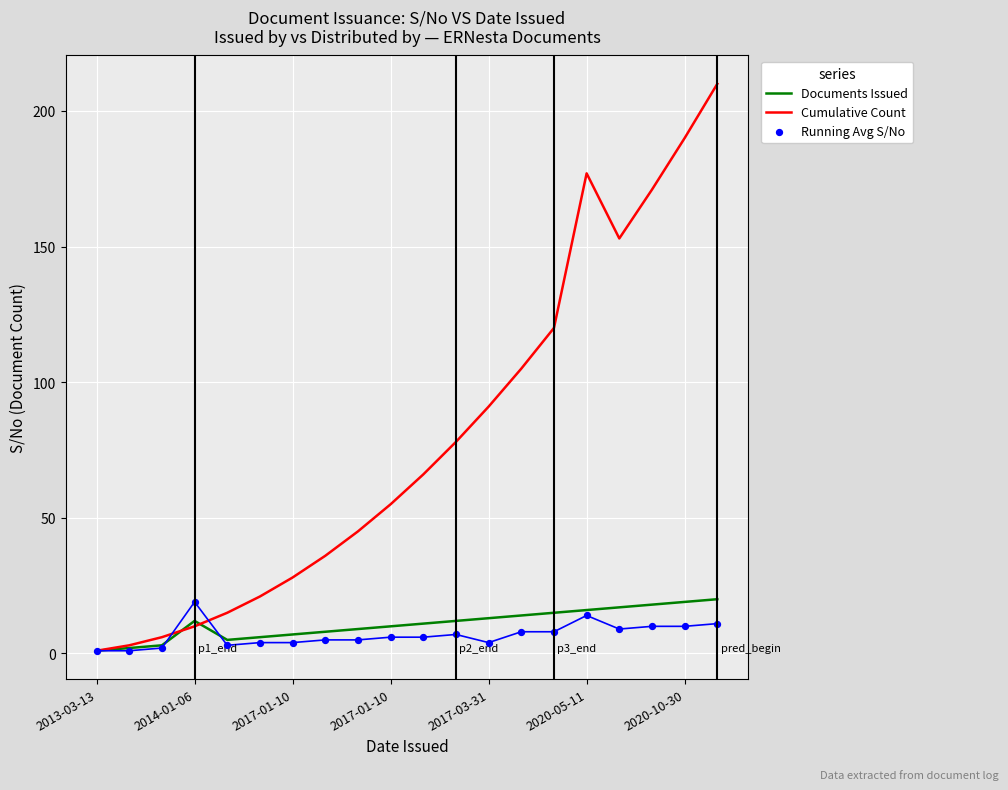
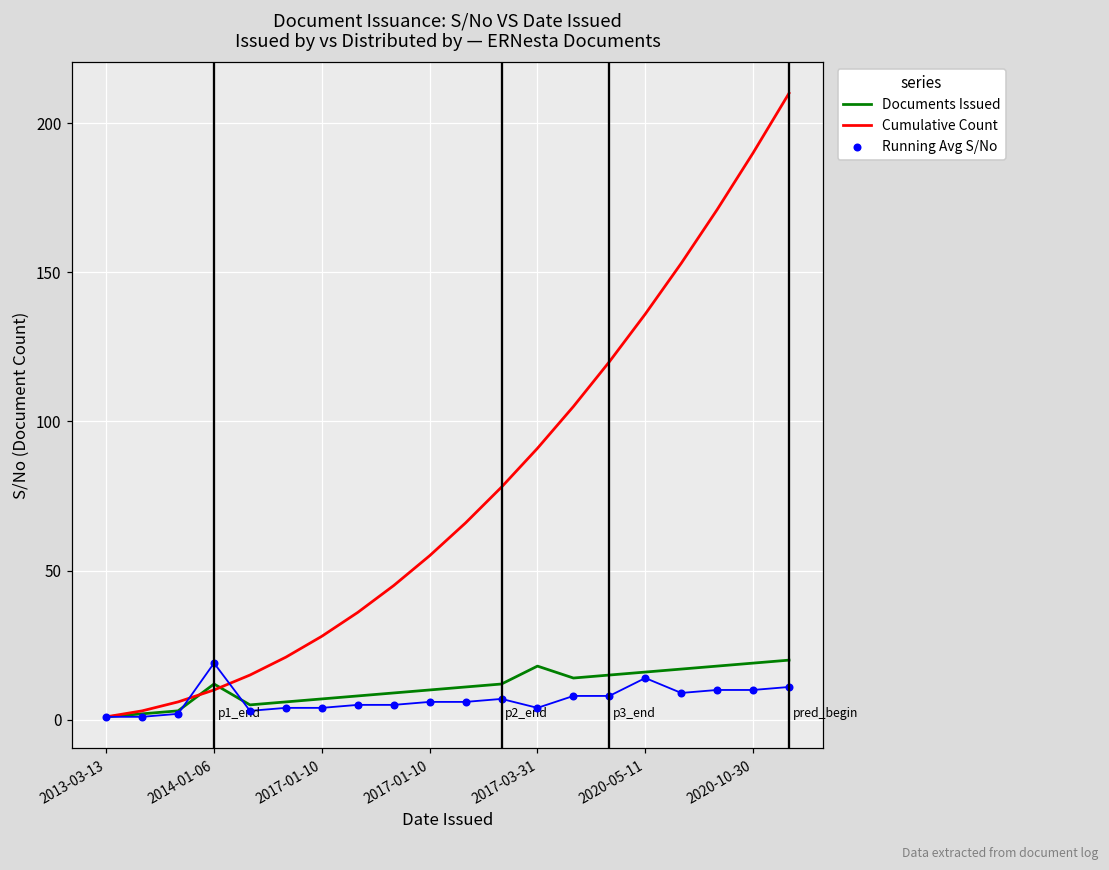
Documents Issued, 2017-03-31: 13 -> 18
Cumulative Count, 2020-05-11: 177 -> 136
